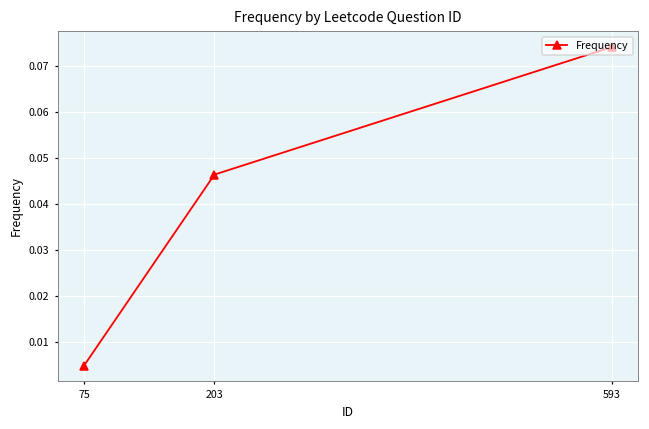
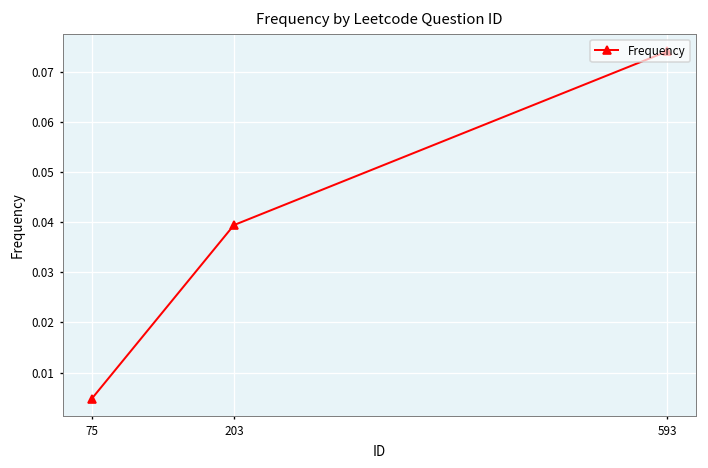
203: 0.046 -> 0.039
